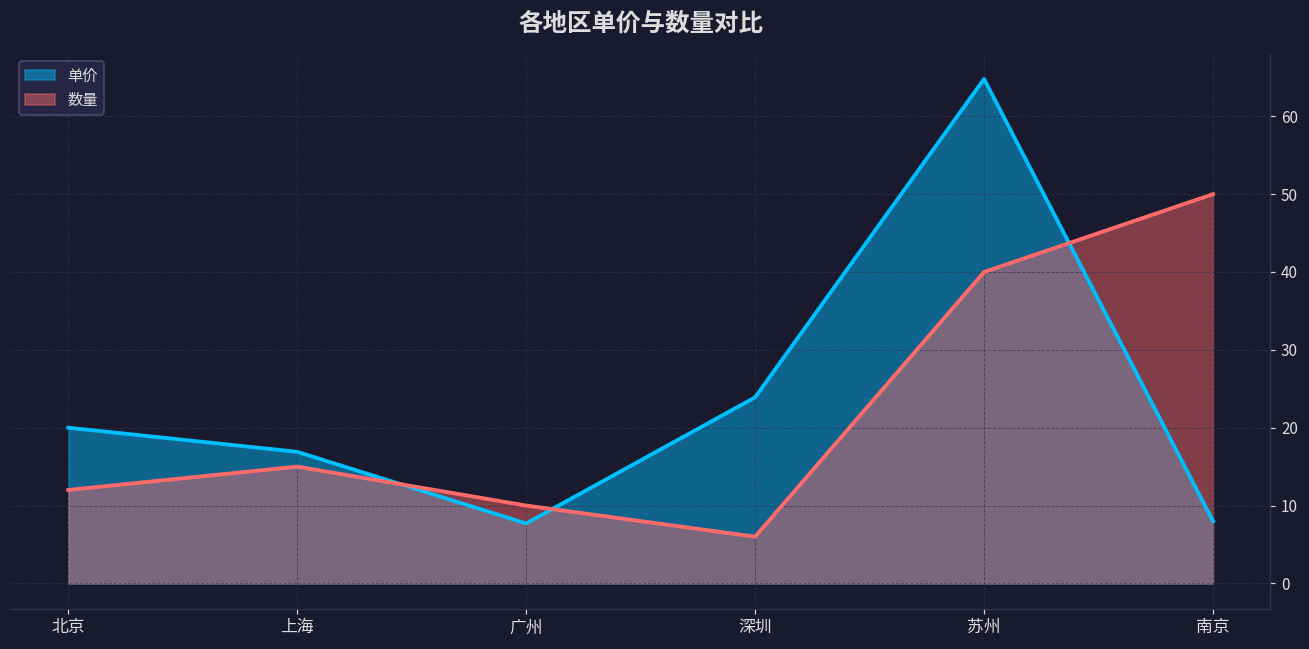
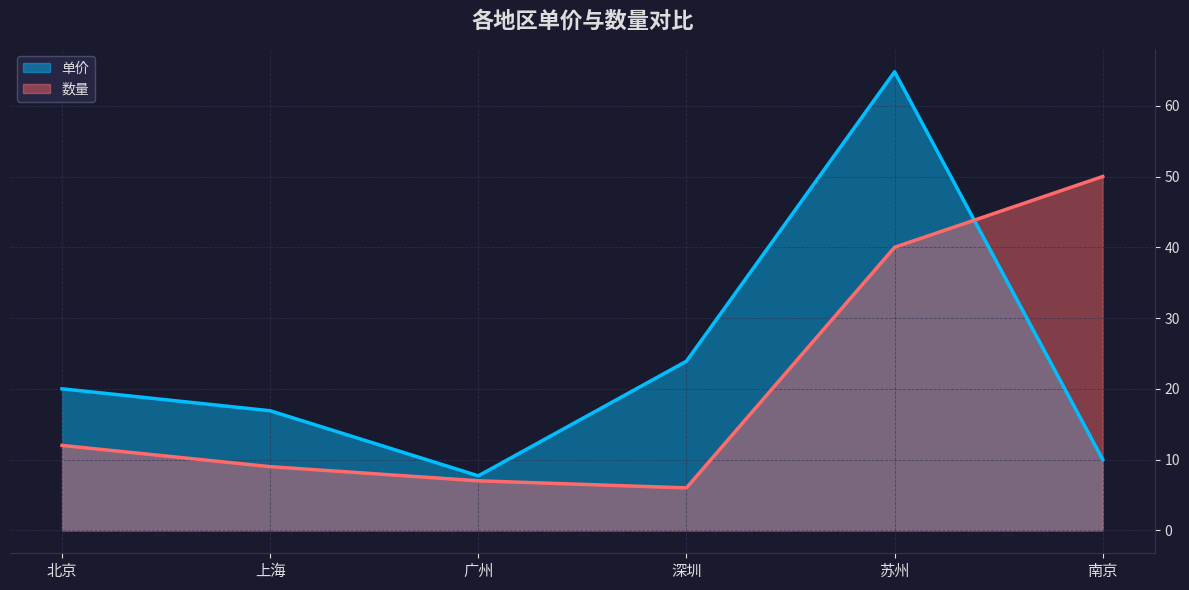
数量, 上海: 15 -> 9
数量, 广州: 10 -> 7
单价, 南京: 8 -> 10
